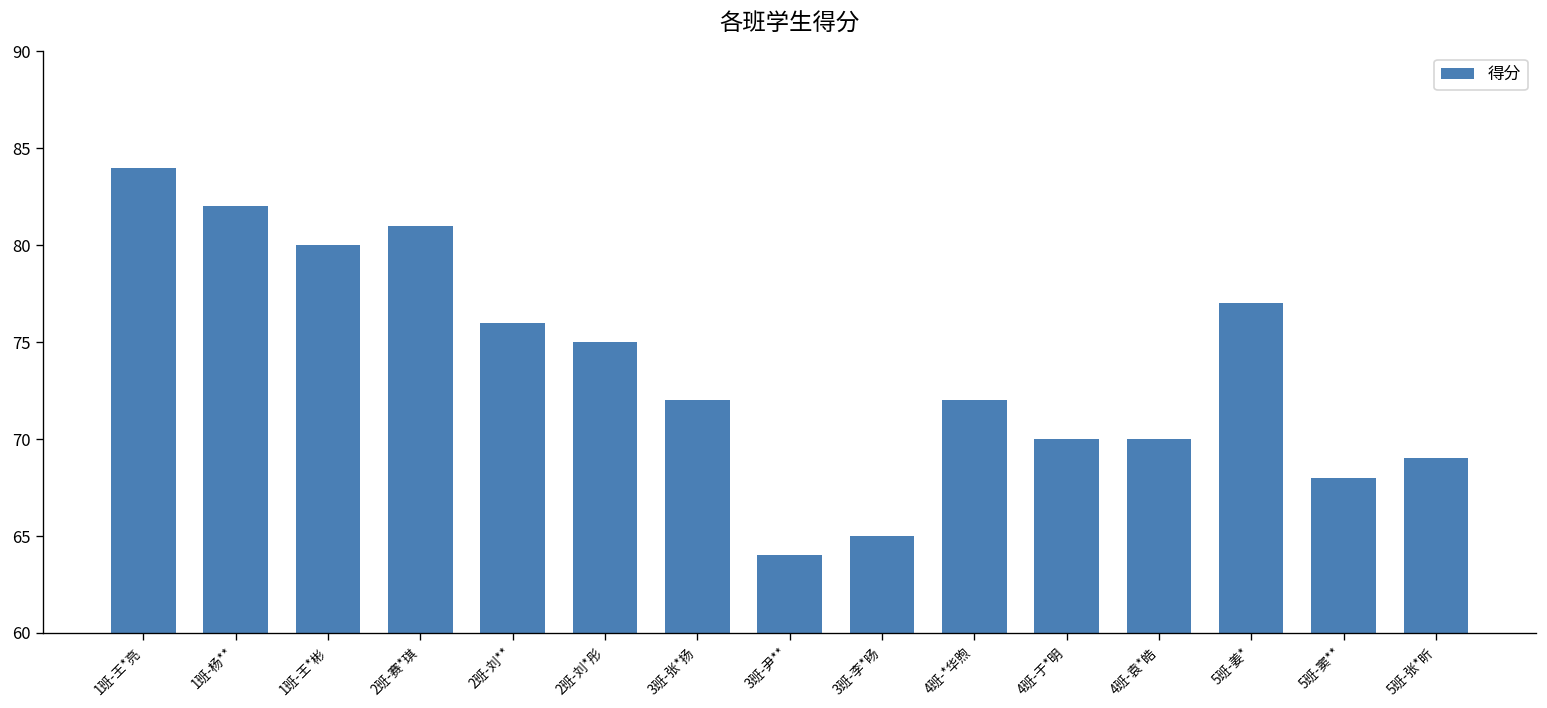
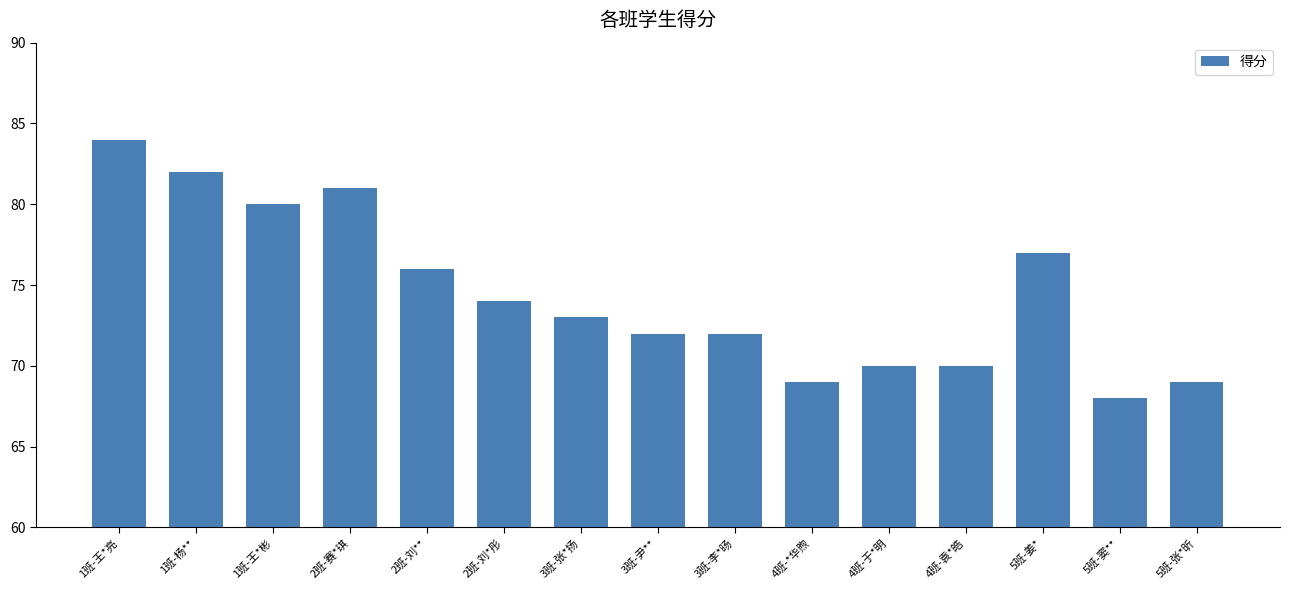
2班-刘*彤: 75 -> 74
3班-张*扬: 72 -> 73
3班-尹**: 64 -> 72
3班-李*旸: 65 -> 72
4班-*华煦: 72 -> 69
